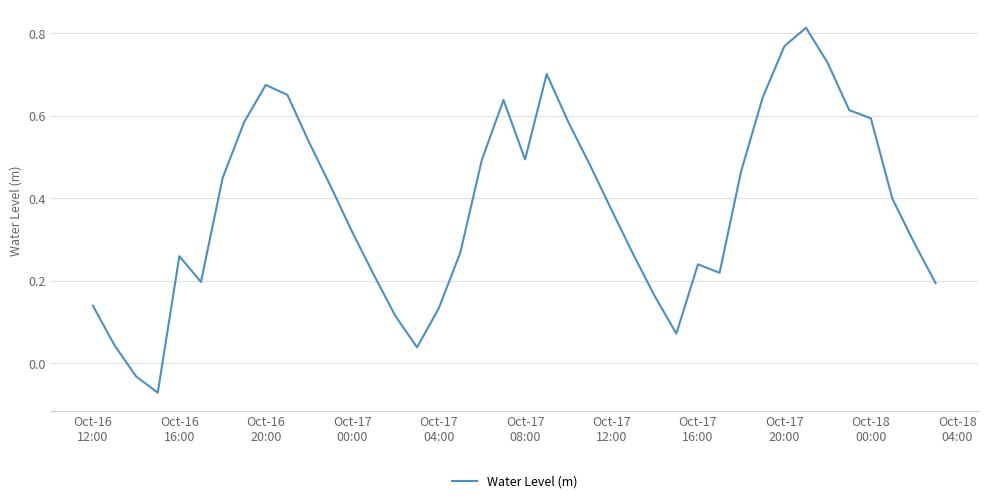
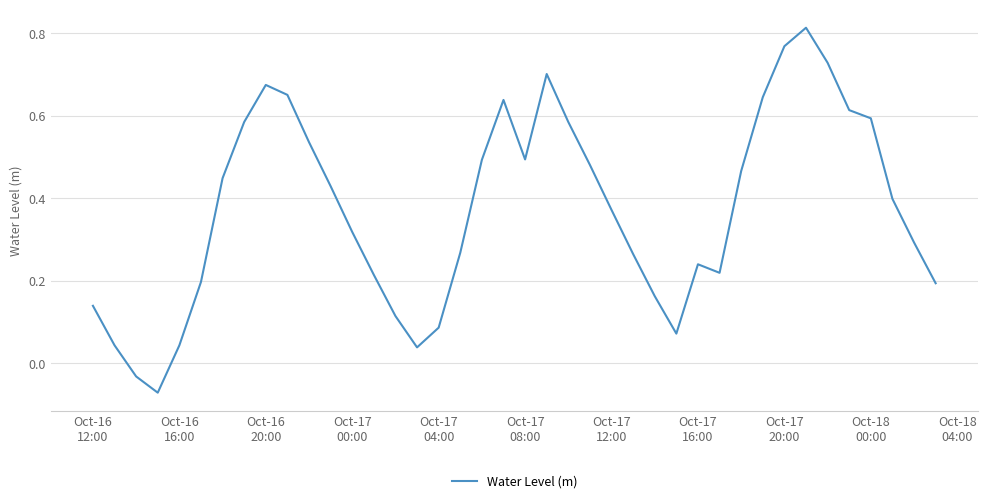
Oct-16 16:00: 0.26 -> 0.04
Oct-17 04:00: 0.13 -> 0.09
